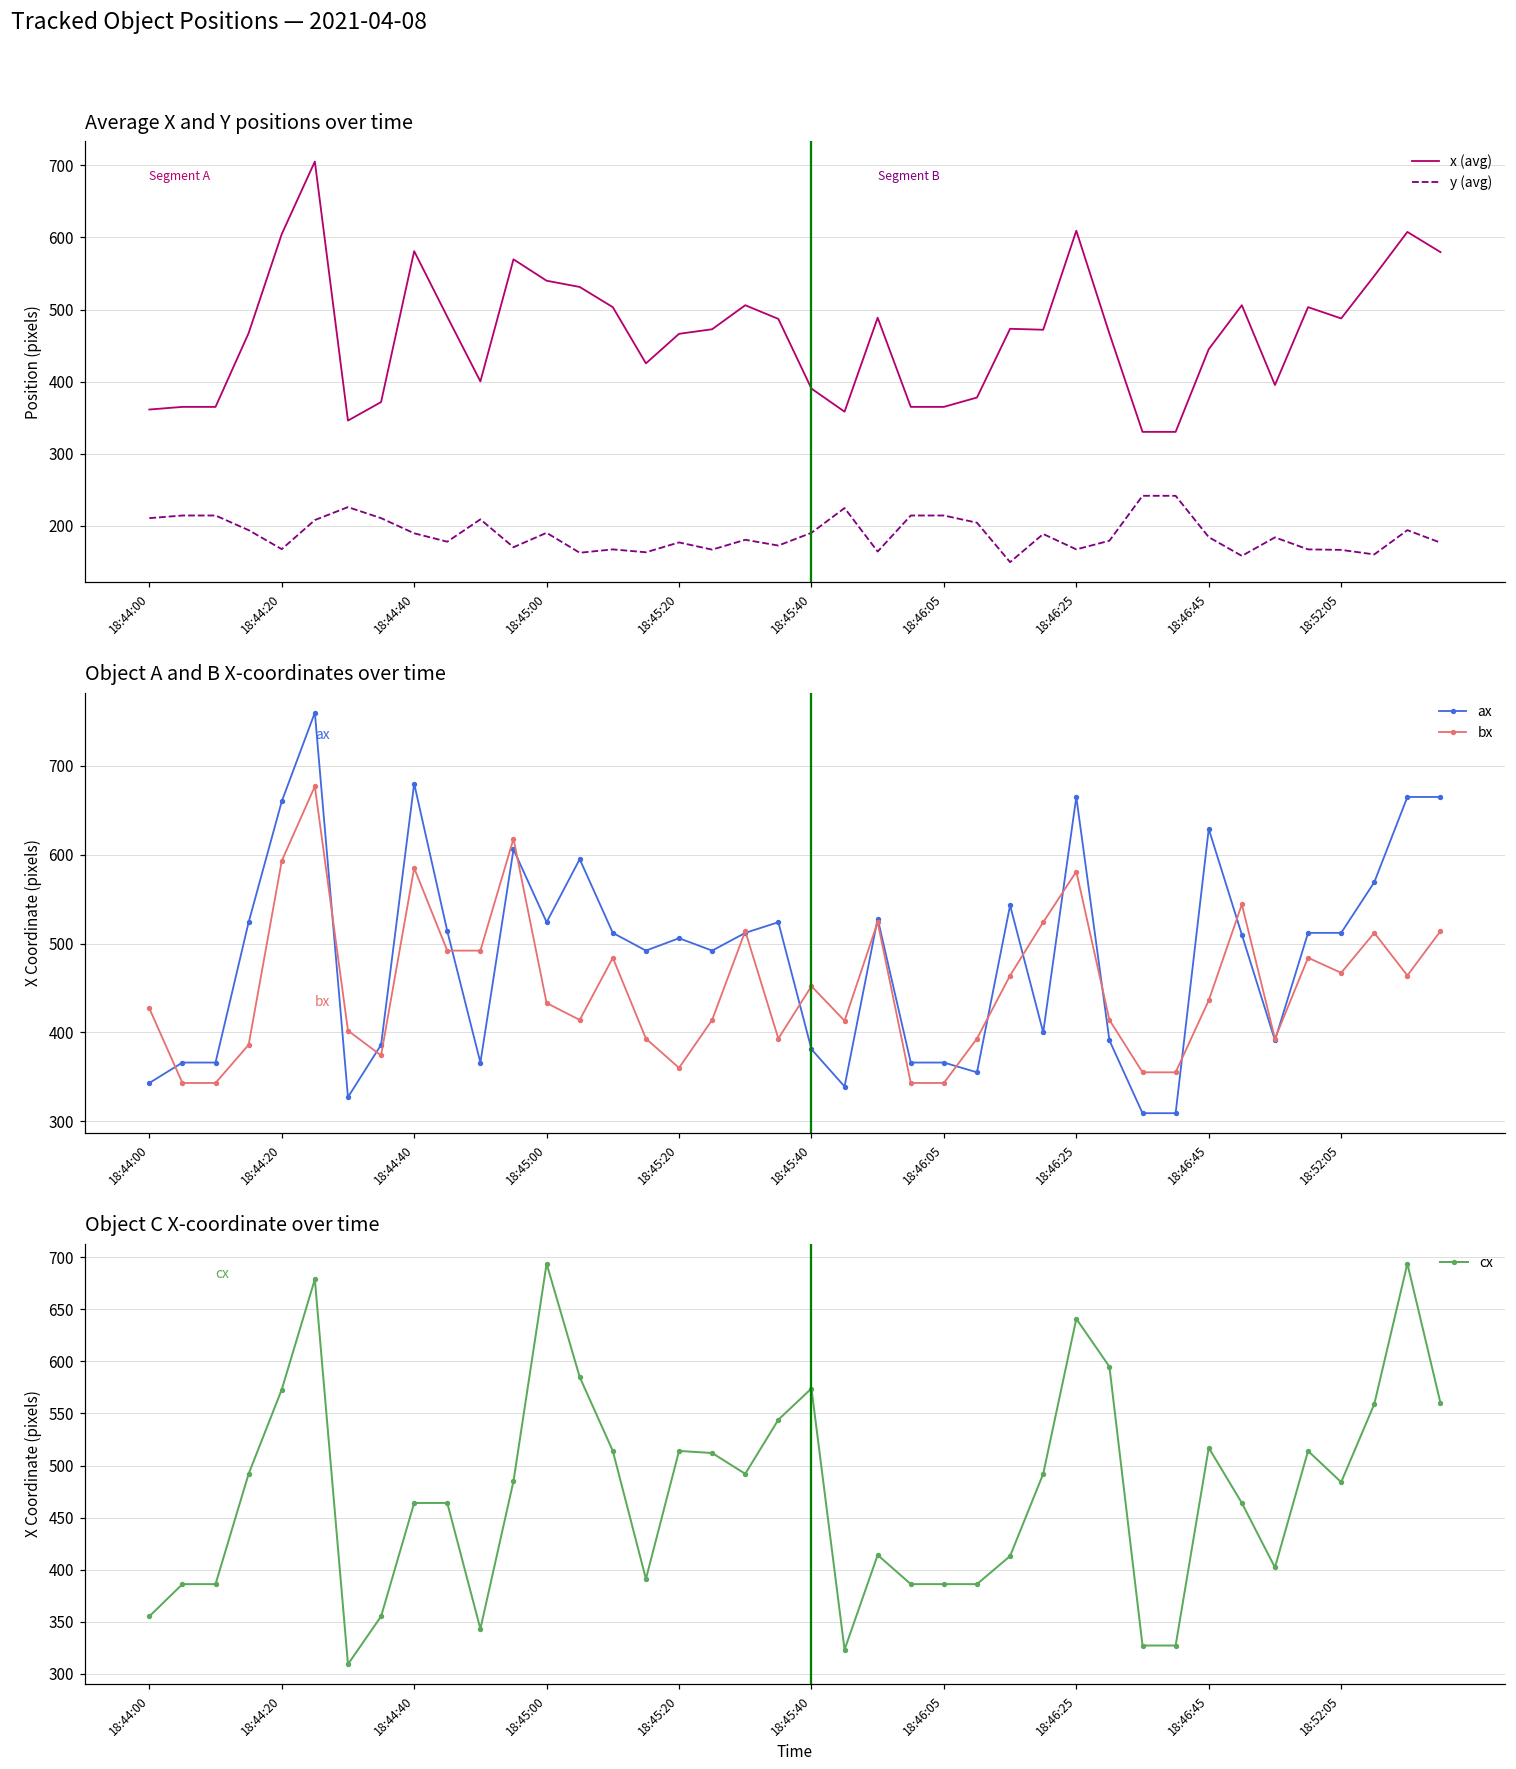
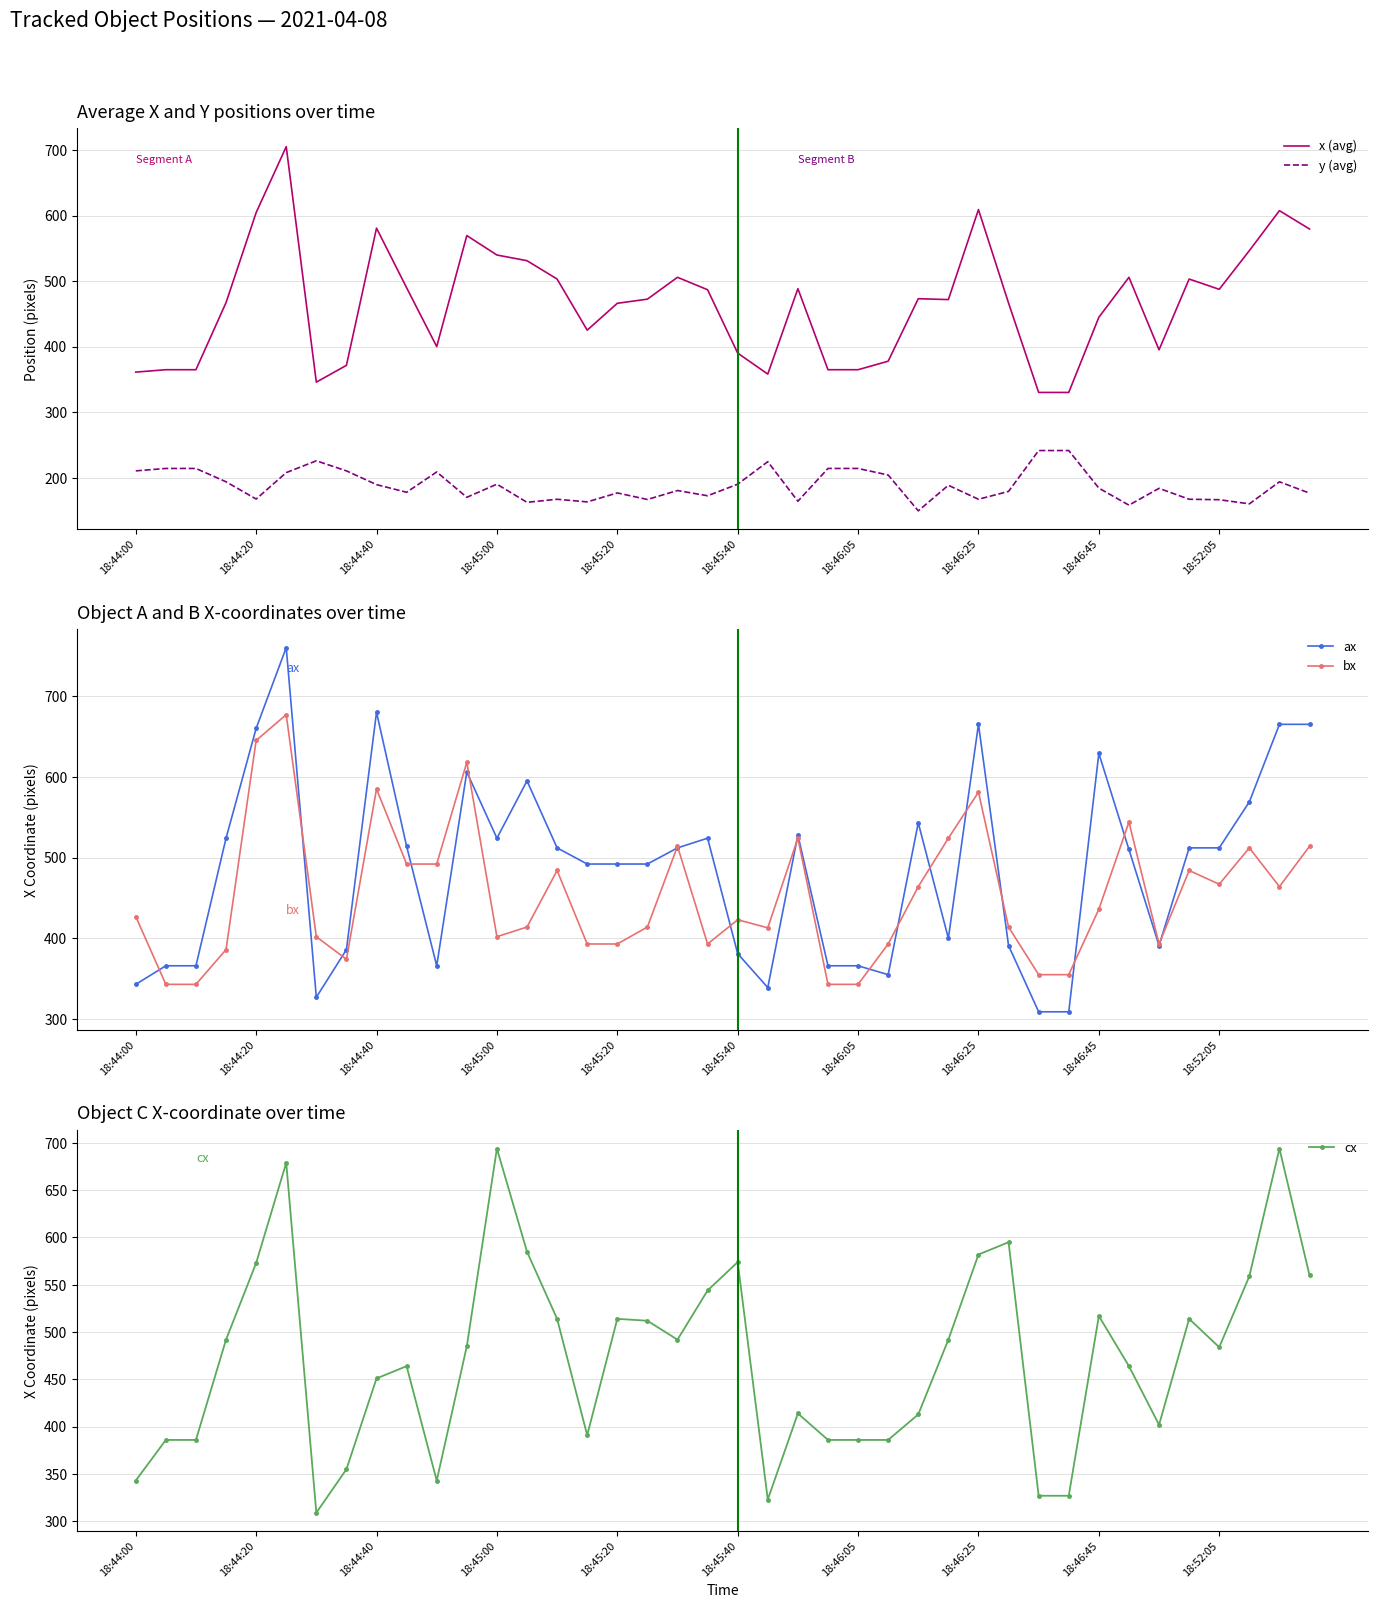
Object A and B X-coordinates over time, bx, 18:44:20: 590 -> 650
Object A and B X-coordinates over time, bx, 18:45:00: 430 -> 400
Object A and B X-coordinates over time, ax, 18:45:20: 510 -> 490
Object A and B X-coordinates over time, bx, 18:45:20: 360 -> 390
Object A and B X-coordinates over time, bx, 18:45:40: 450 -> 420
Object C X-coordinate over time, 18:44:00: 360 -> 340
Object C X-coordinate over time, 18:44:40: 460 -> 450
Object C X-coordinate over time, 18:46:25: 640 -> 580
